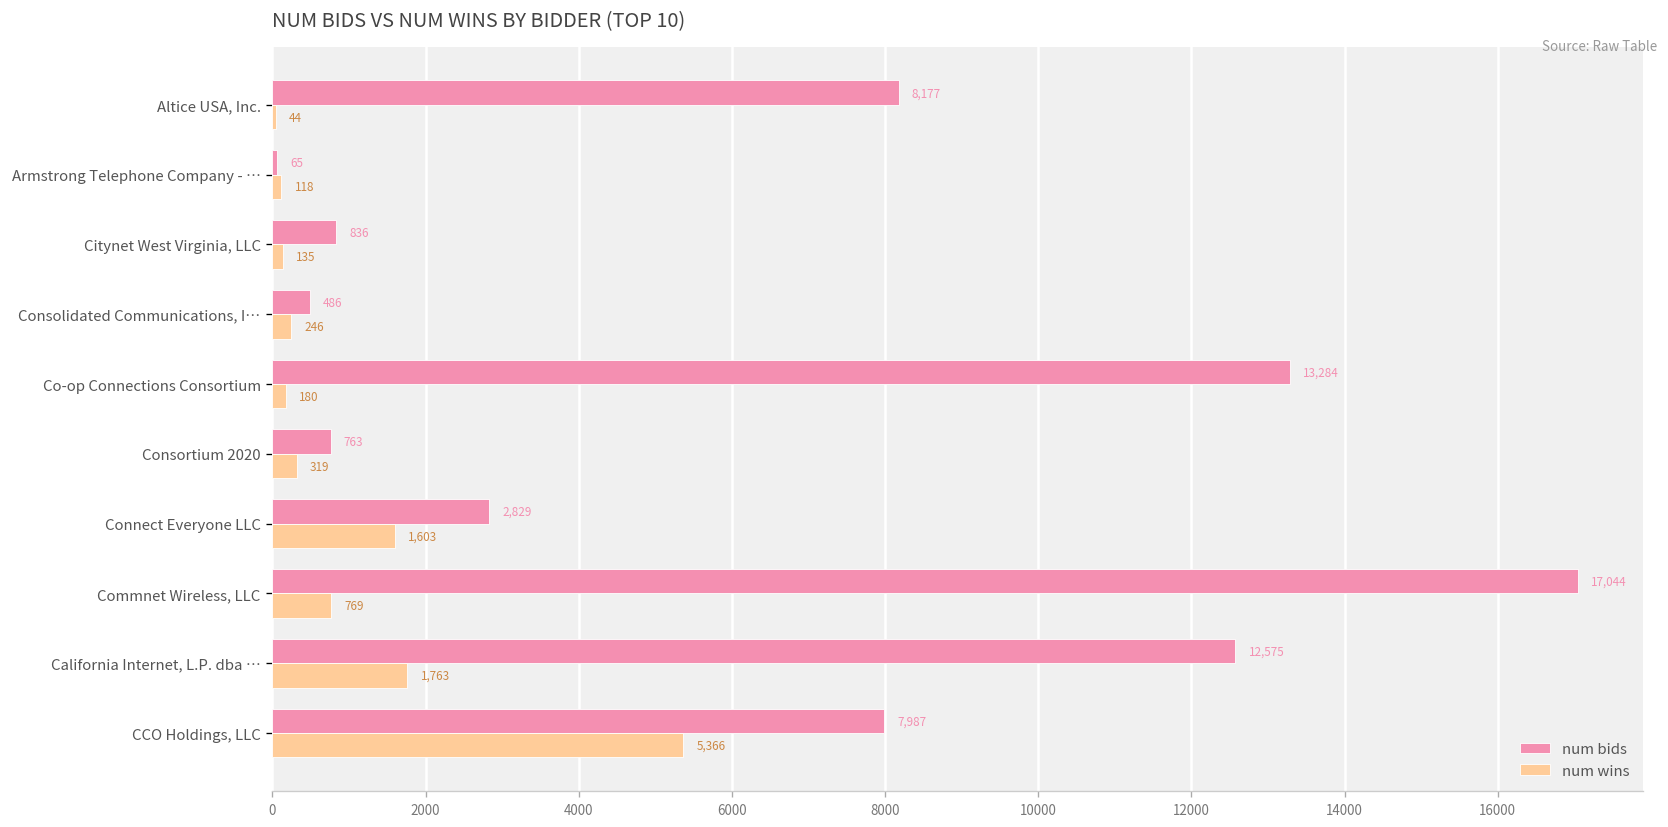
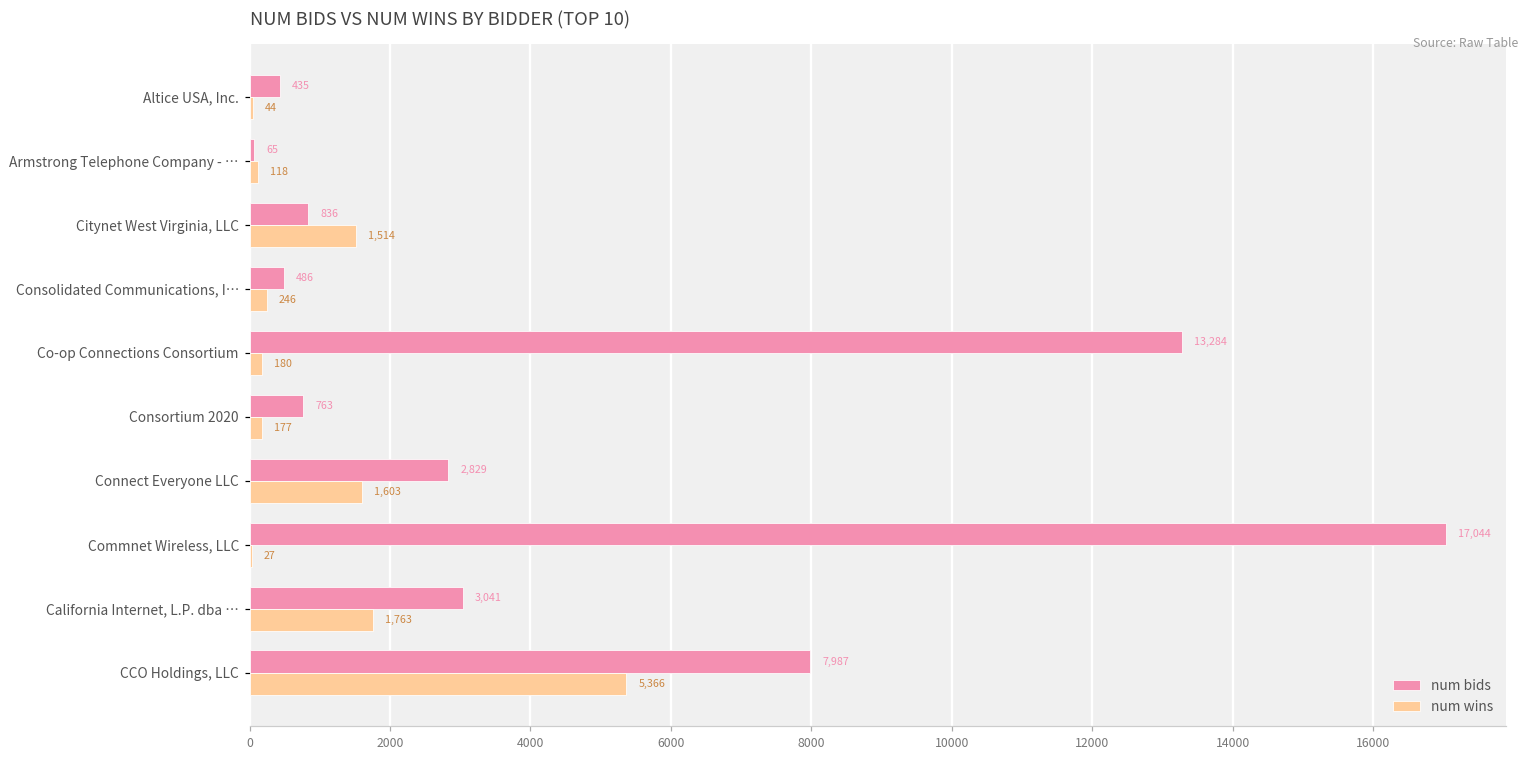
num bids, Altice USA, Inc.: 8,177 -> 435
num wins, Citynet West Virginia, LLC: 135 -> 1,514
num wins, Consortium 2020: 319 -> 177
num wins, Commnet Wireless, LLC: 769 -> 27
num bids, California Internet, L.P. dba …: 12,575 -> 3,041
